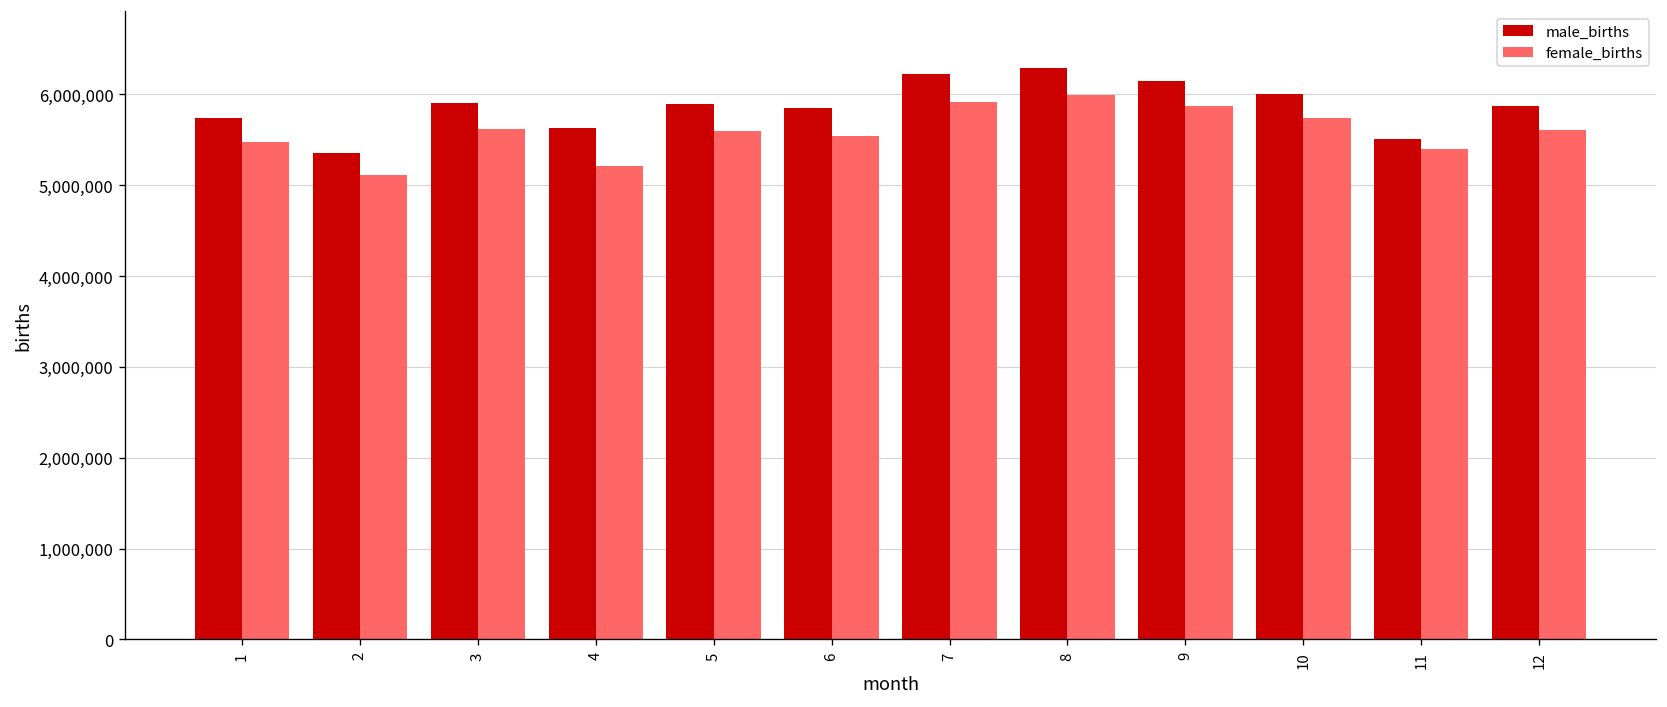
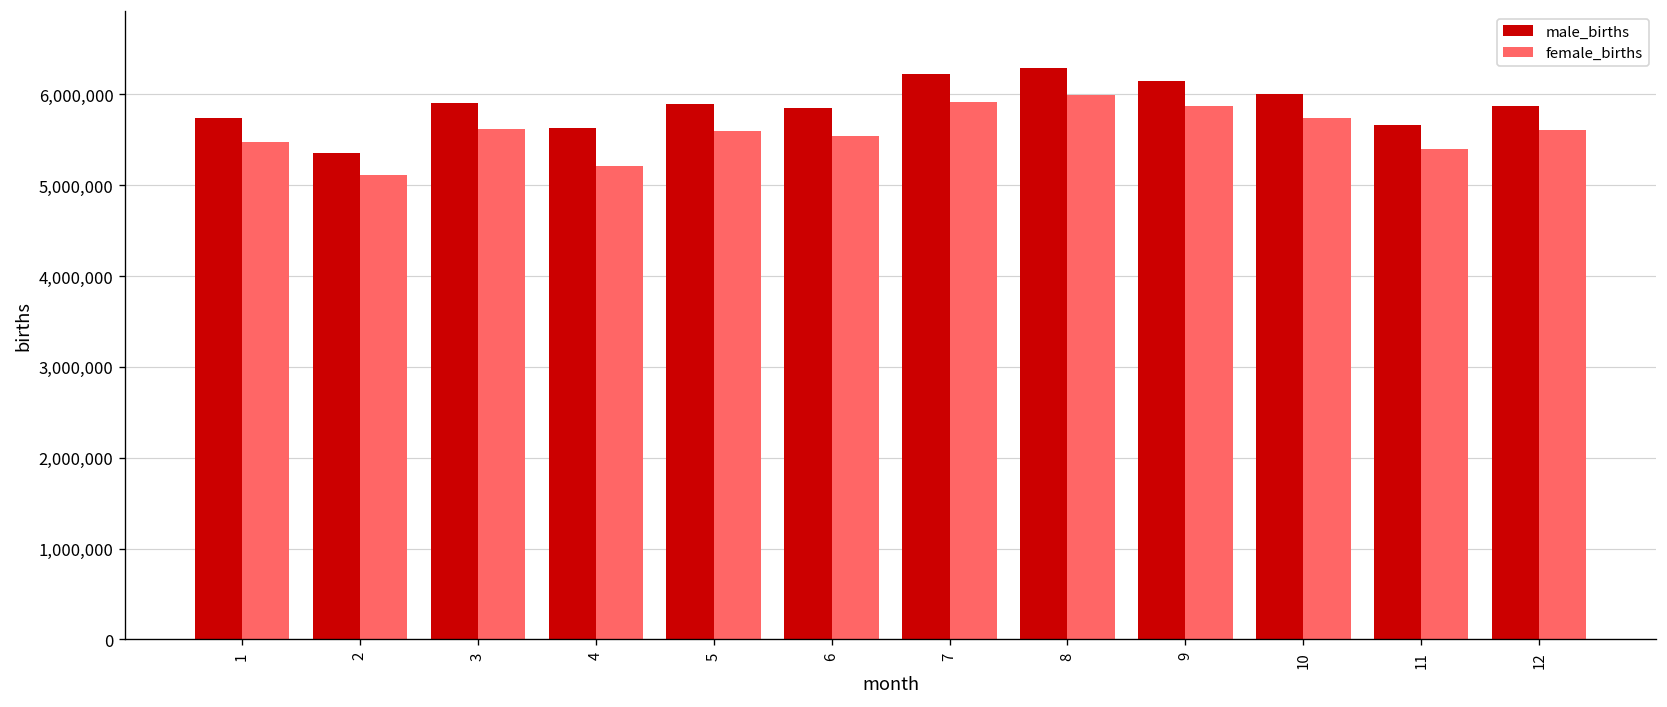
male_births, 11: 5,500,000 -> 5,700,000
